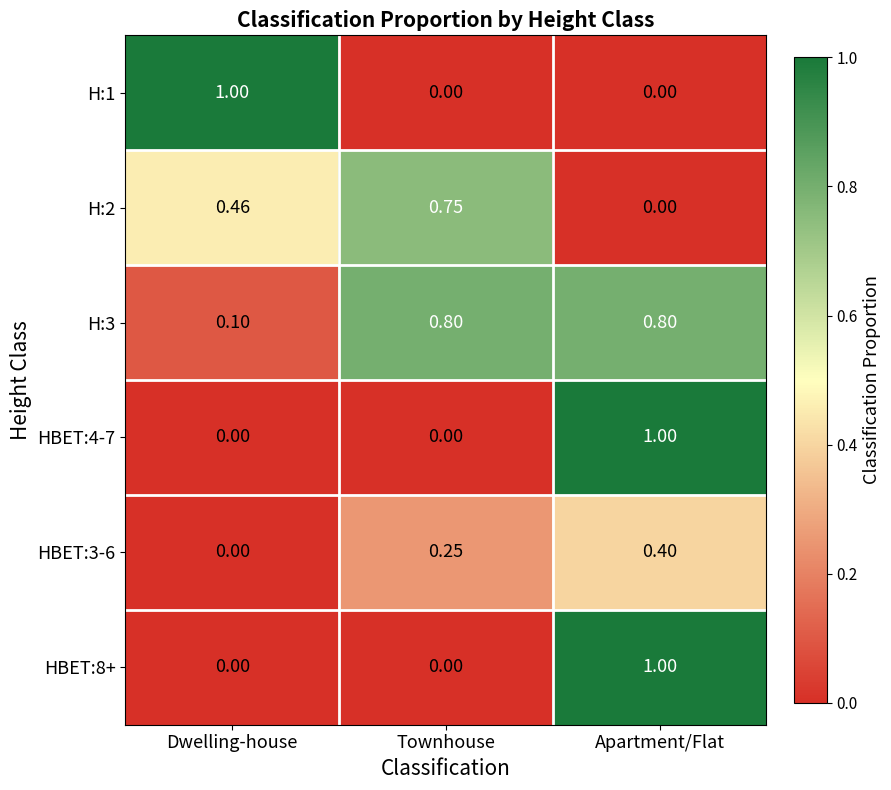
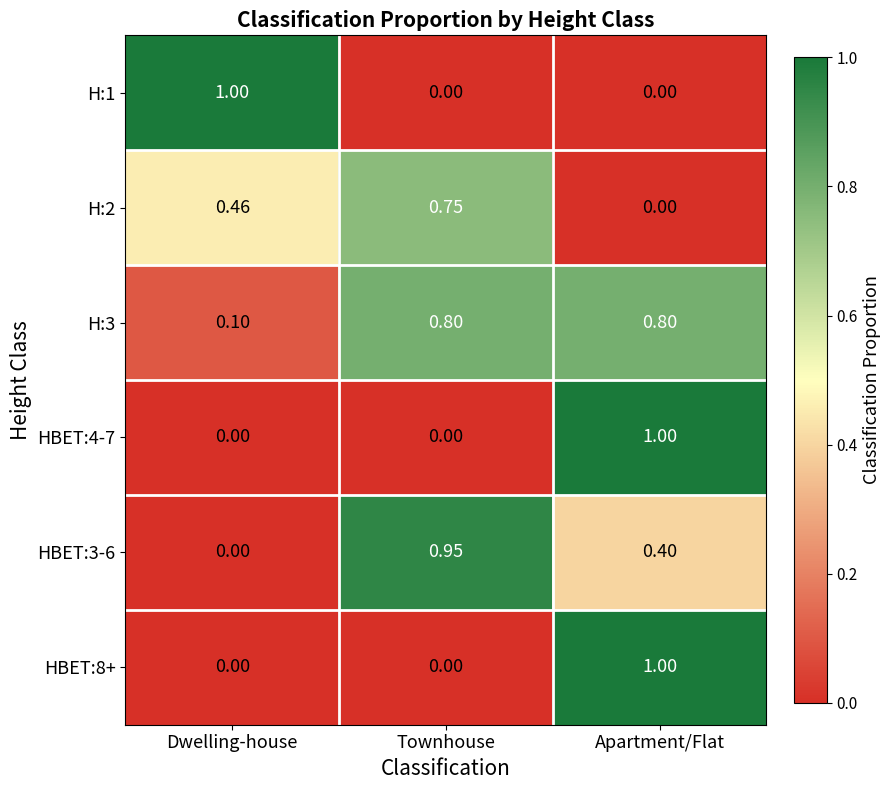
HBET:3-6, Townhouse: 0.25 -> 0.95
